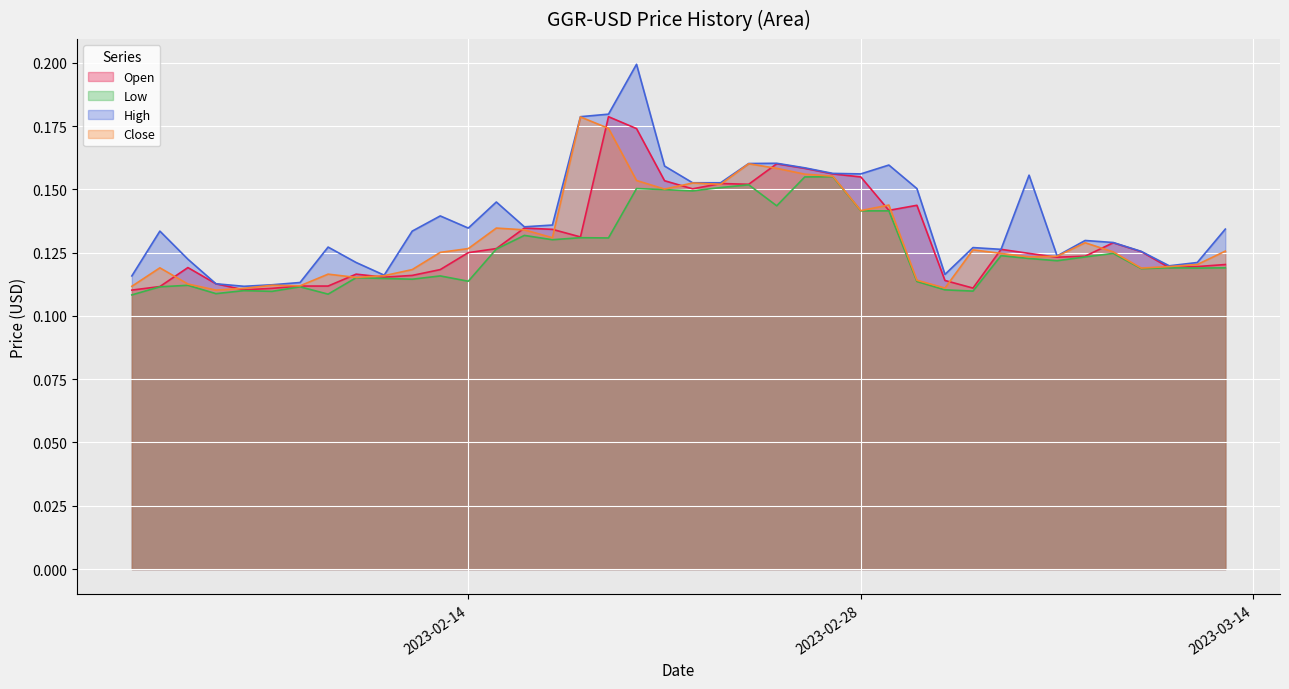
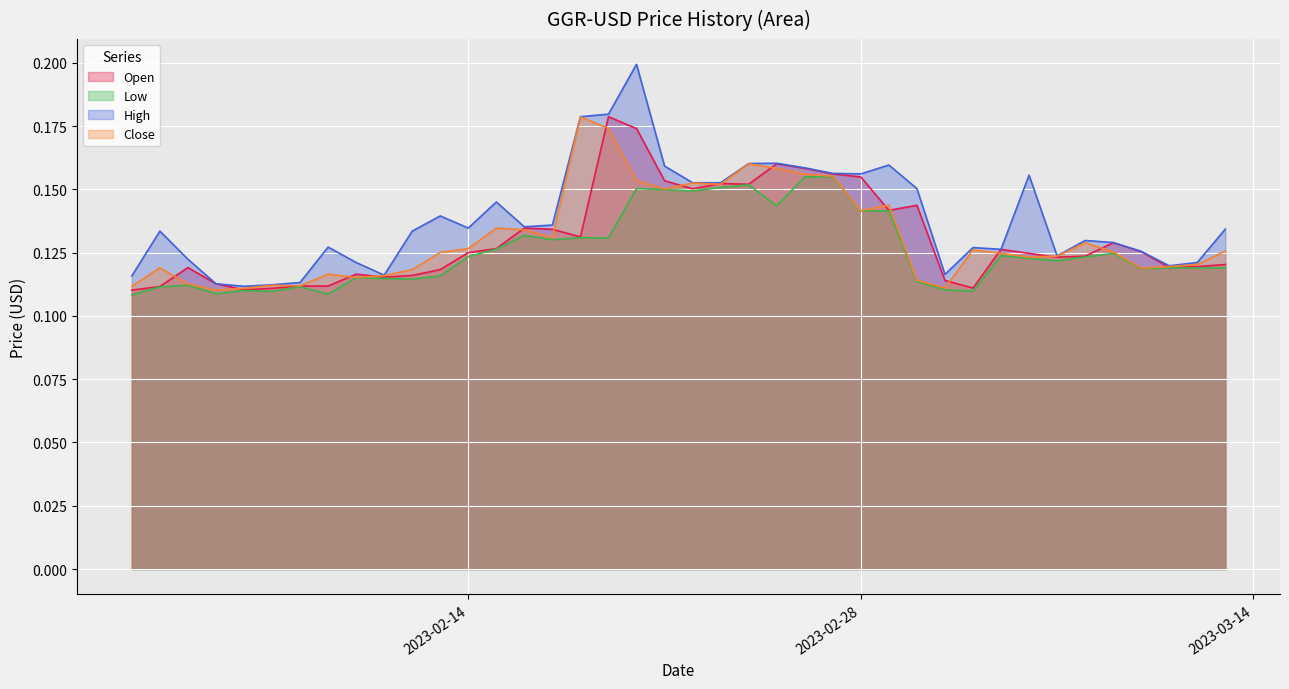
Low, 2023-02-14: 0.114 -> 0.123
